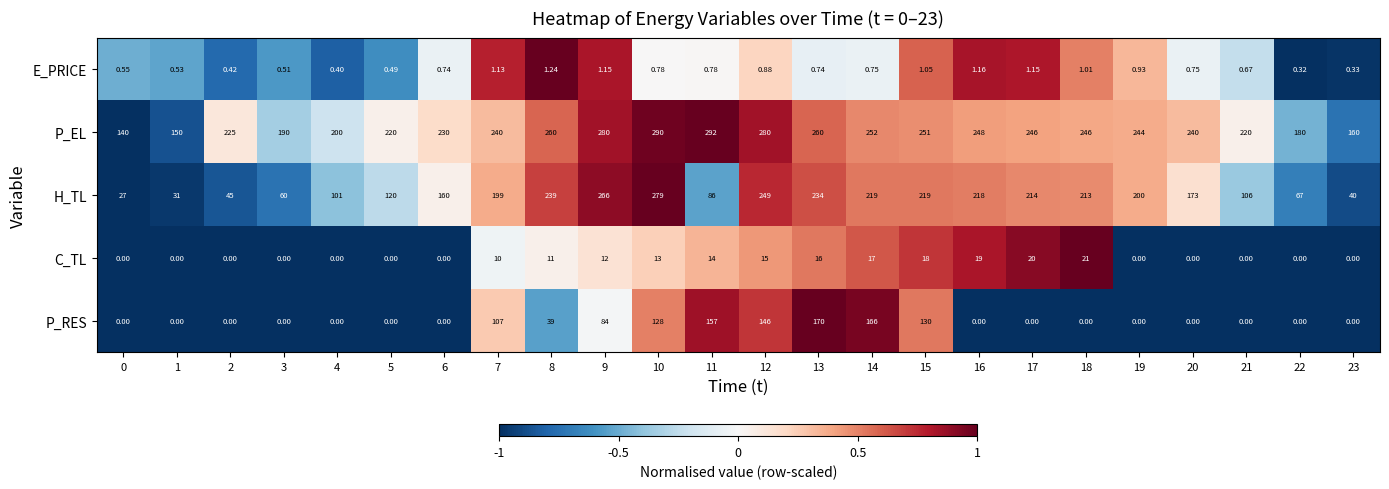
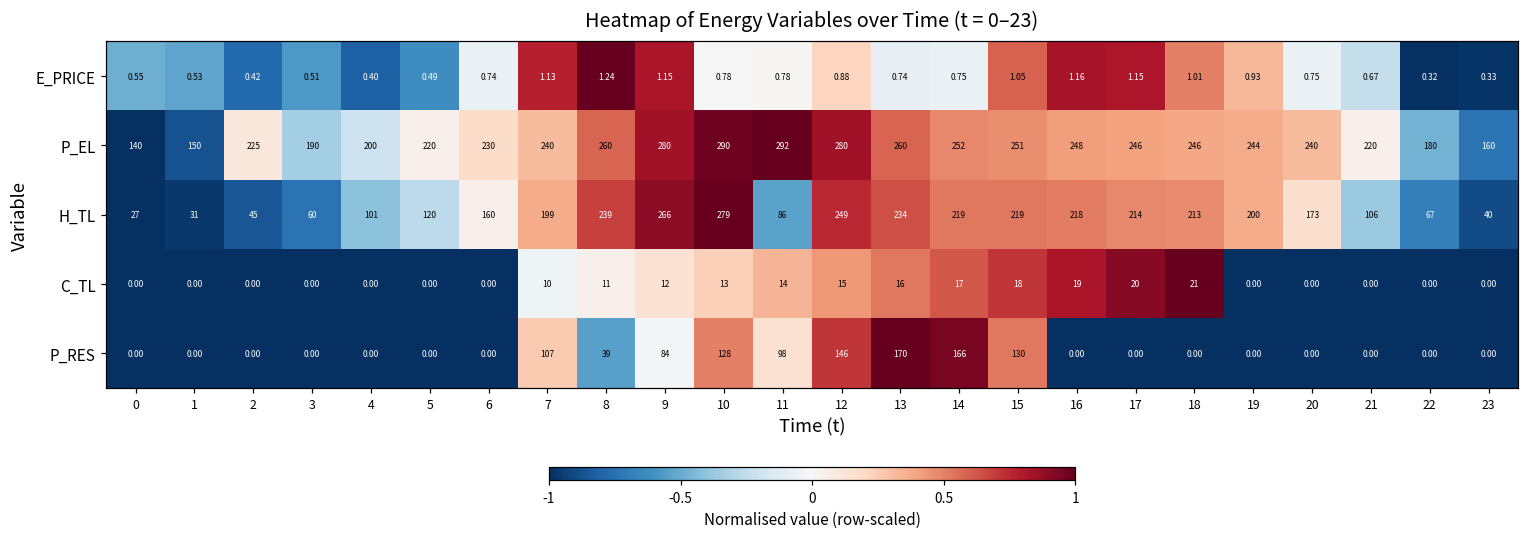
P_RES, 11: 157 -> 98
